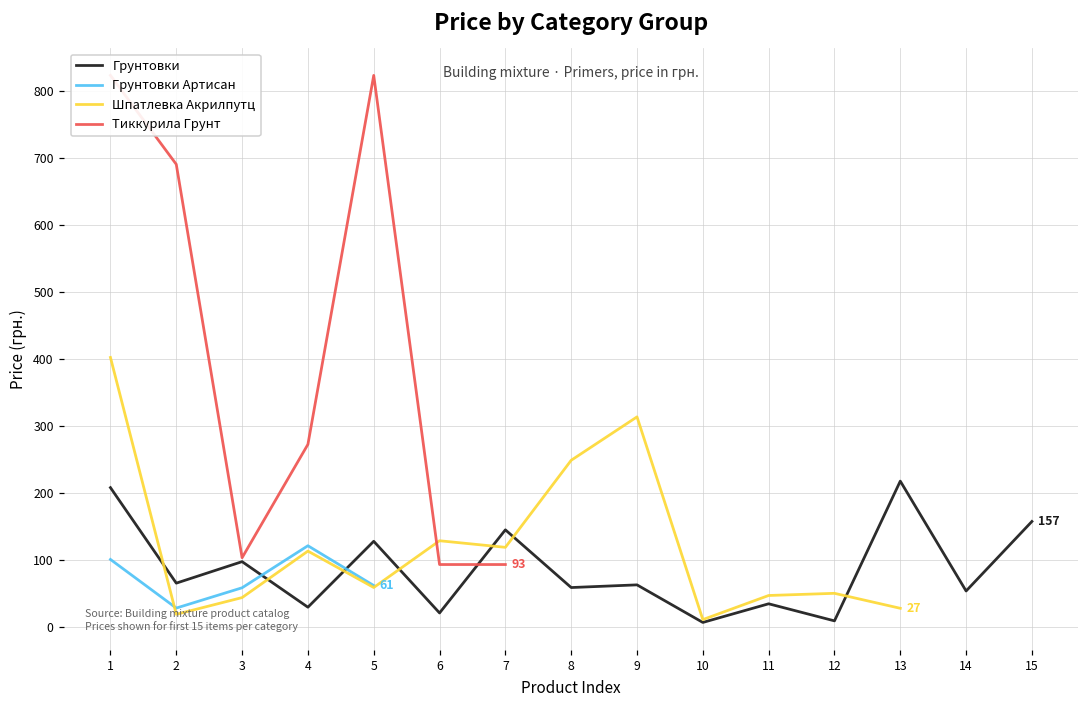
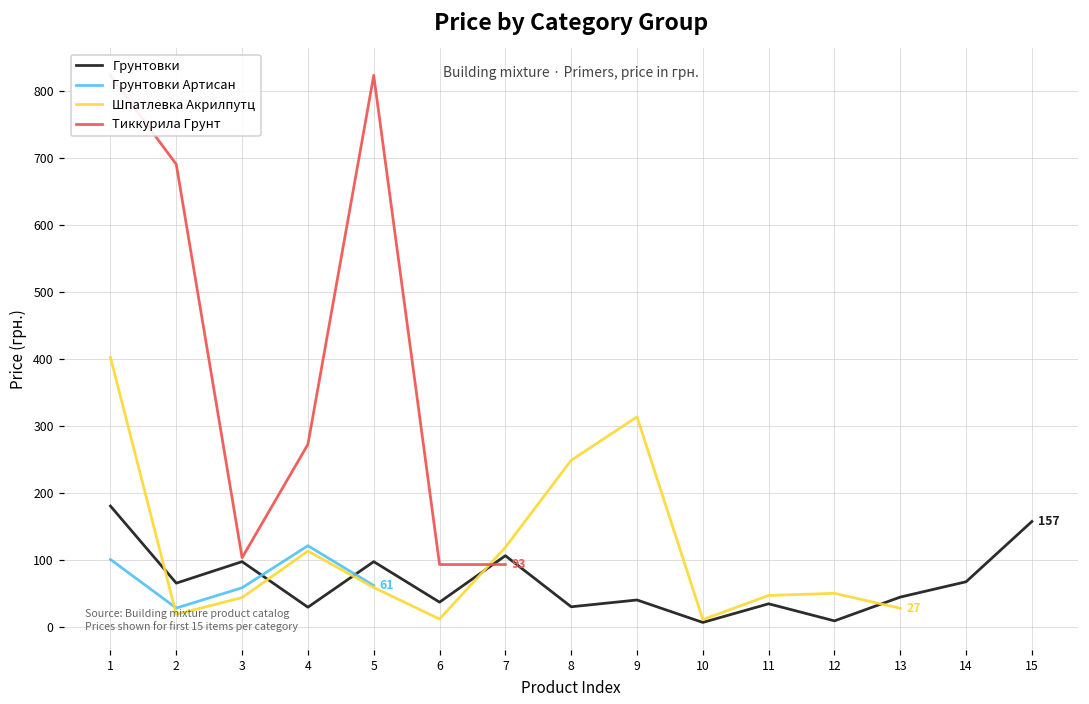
Грунтовки, 1: 210 -> 180
Грунтовки, 5: 130 -> 100
Грунтовки, 6: 20 -> 40
Шпатлевка Акрилпутц, 6: 130 -> 10
Грунтовки, 7: 140 -> 110
Грунтовки, 8: 60 -> 30
Грунтовки, 9: 60 -> 40
Грунтовки, 13: 220 -> 40
Грунтовки, 14: 50 -> 70
